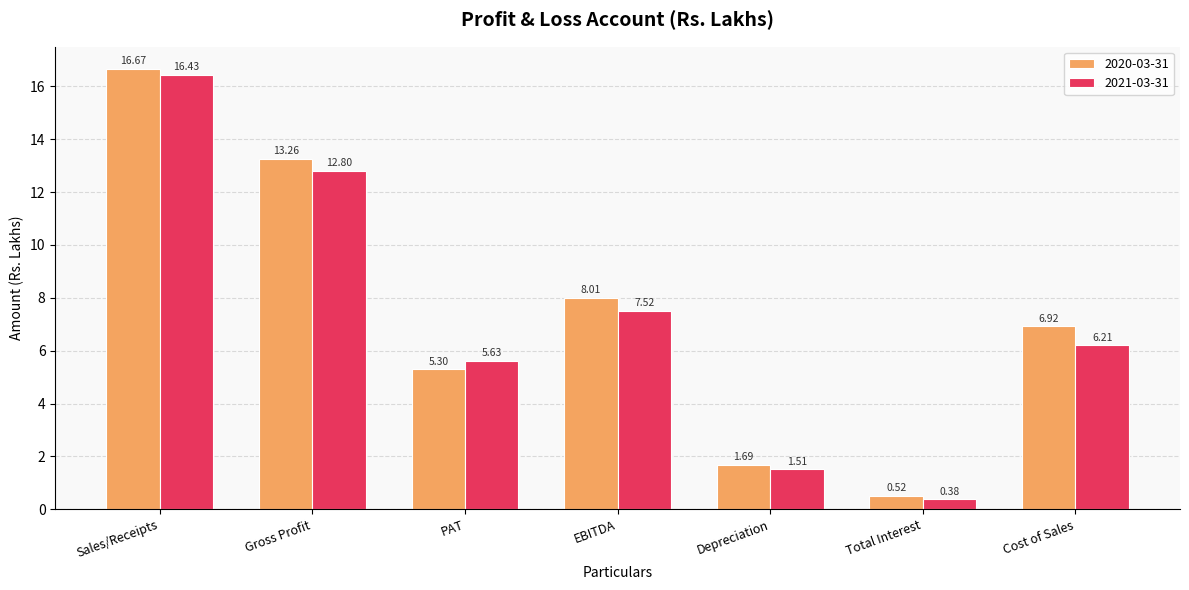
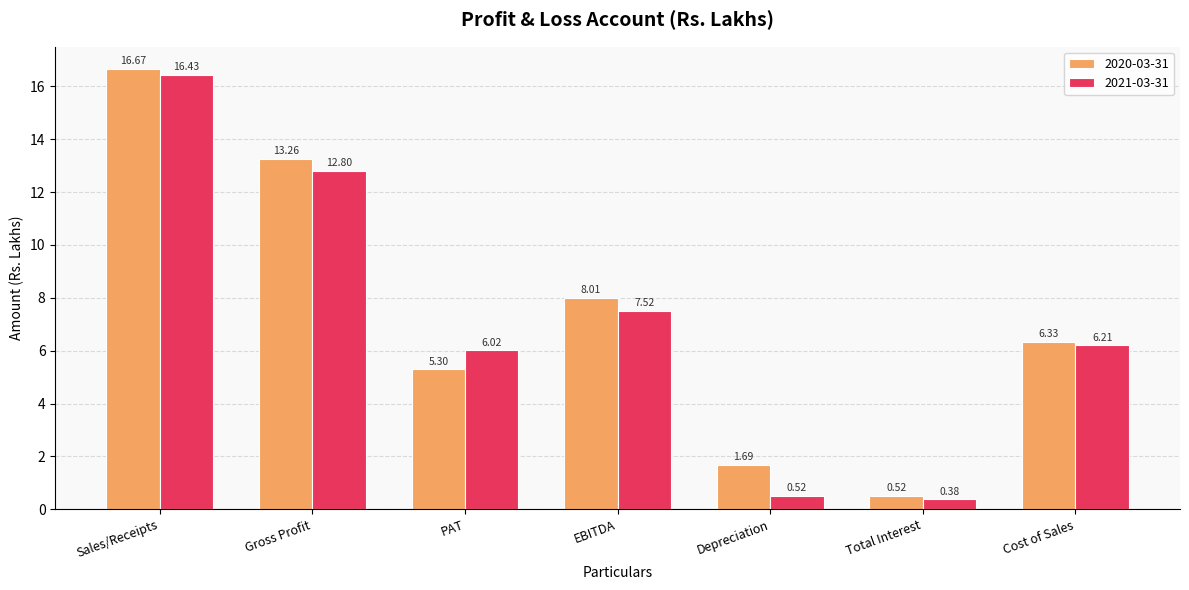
2021-03-31, PAT: 5.63 -> 6.02
2021-03-31, Depreciation: 1.51 -> 0.52
2020-03-31, Cost of Sales: 6.92 -> 6.33
